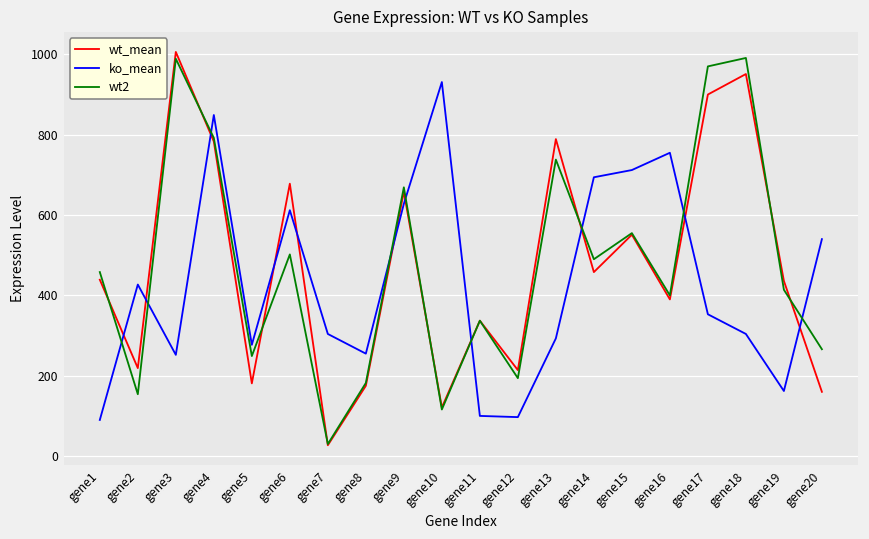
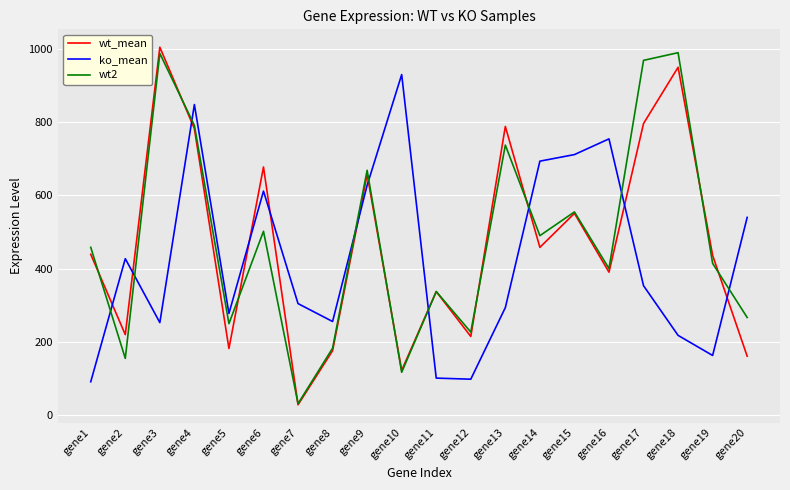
wt2, gene12: 190 -> 230
wt_mean, gene17: 900 -> 800
ko_mean, gene18: 300 -> 220
